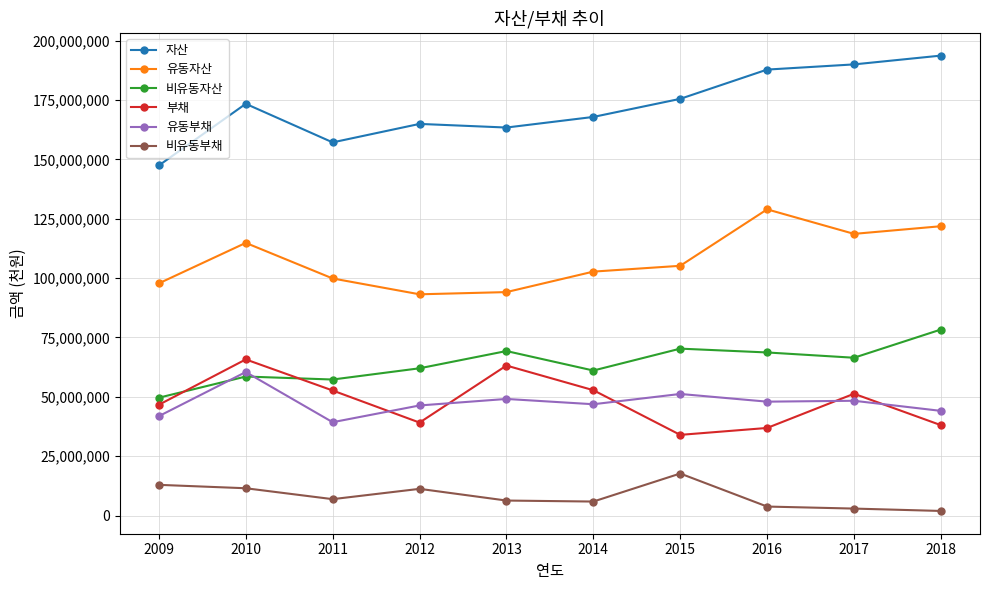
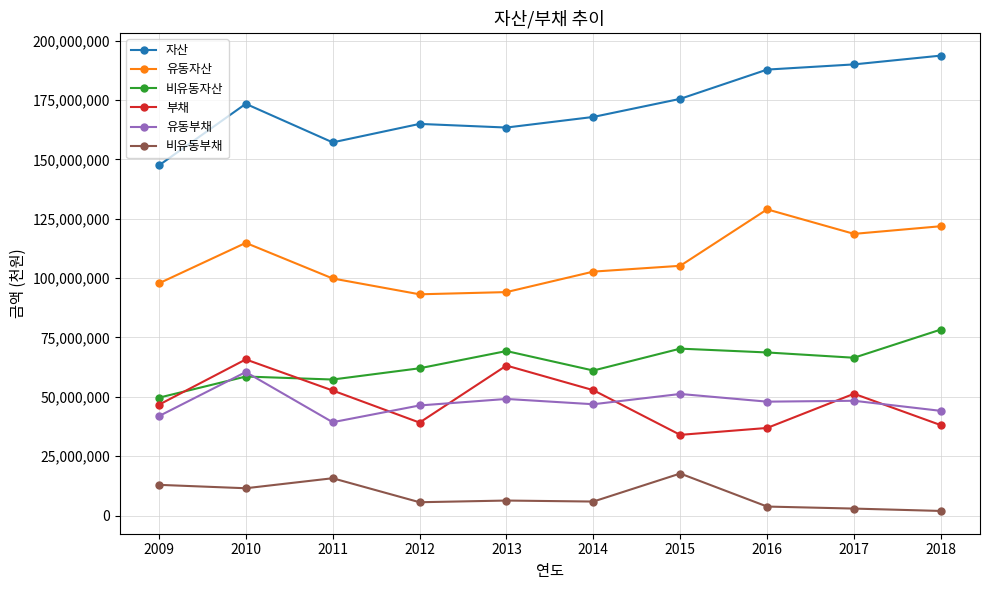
비유동부채, 2011: 7,000,000 -> 16,000,000
비유동부채, 2012: 11,000,000 -> 6,000,000
